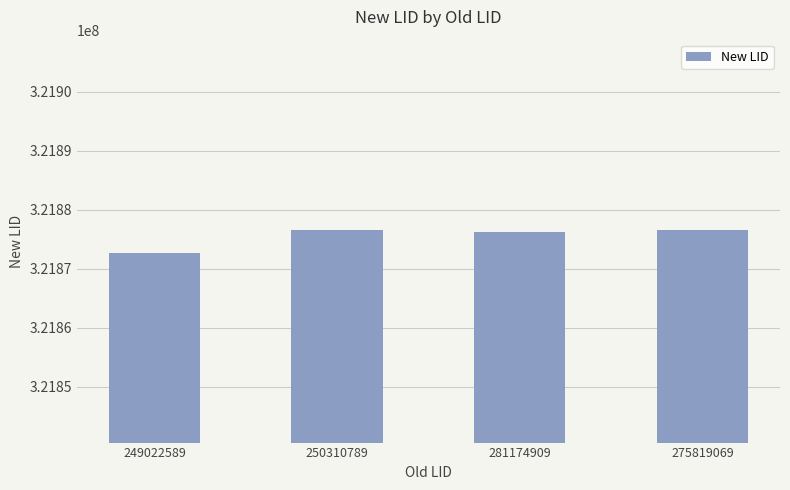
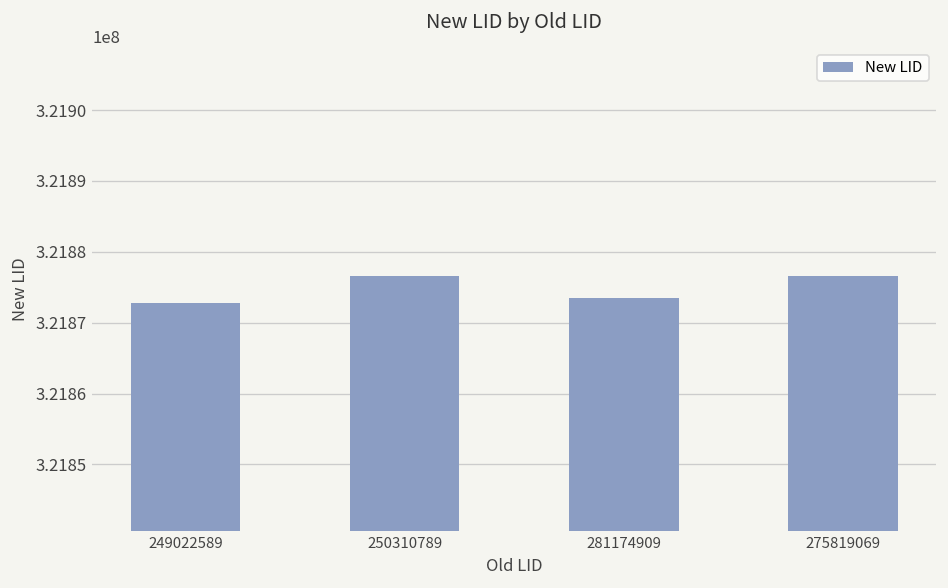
281174909: 321876000 -> 321873000
